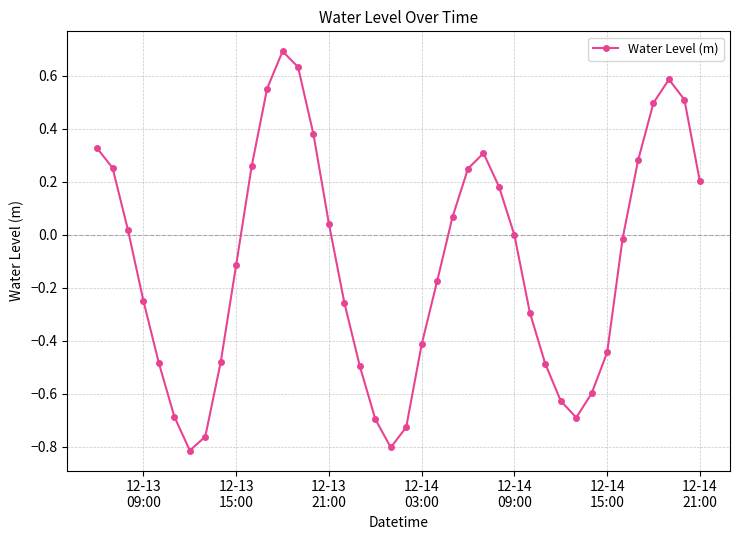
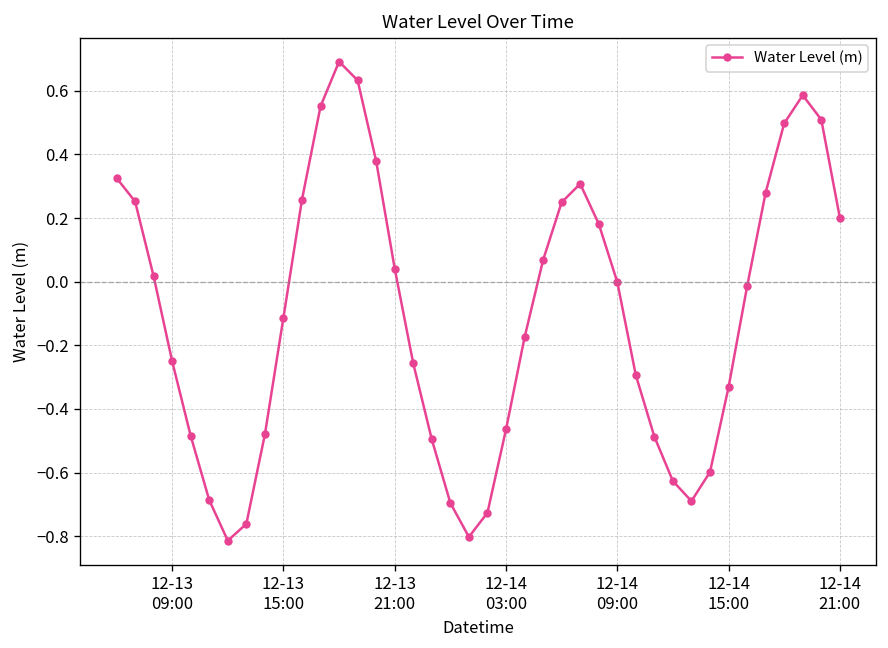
12-14 03:00: -0.41 -> -0.46
12-14 15:00: -0.44 -> -0.33
